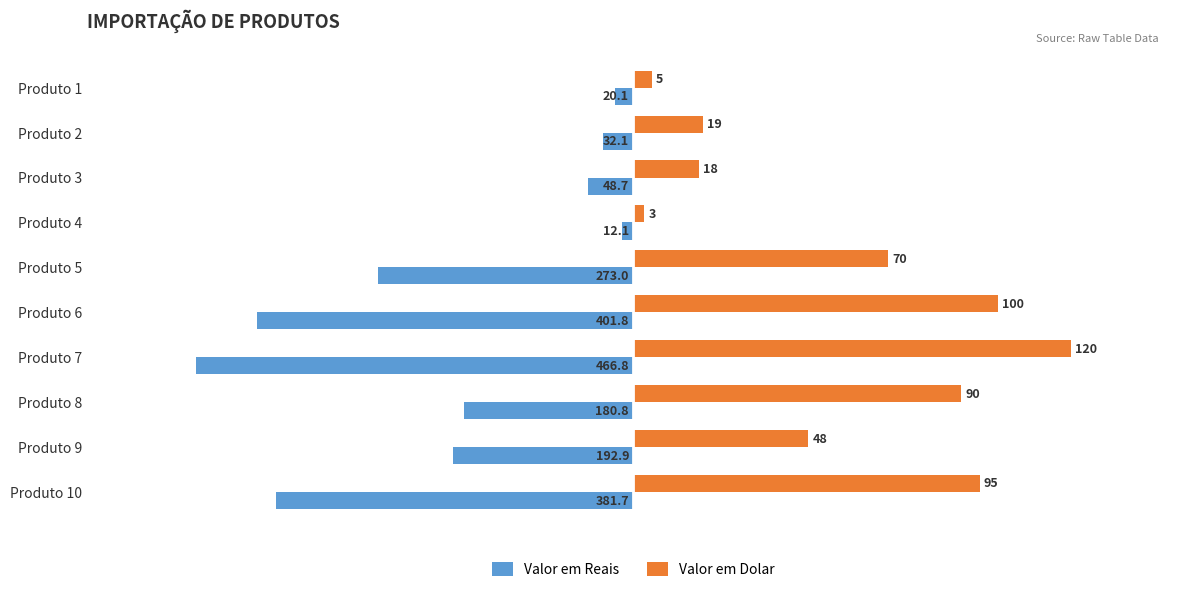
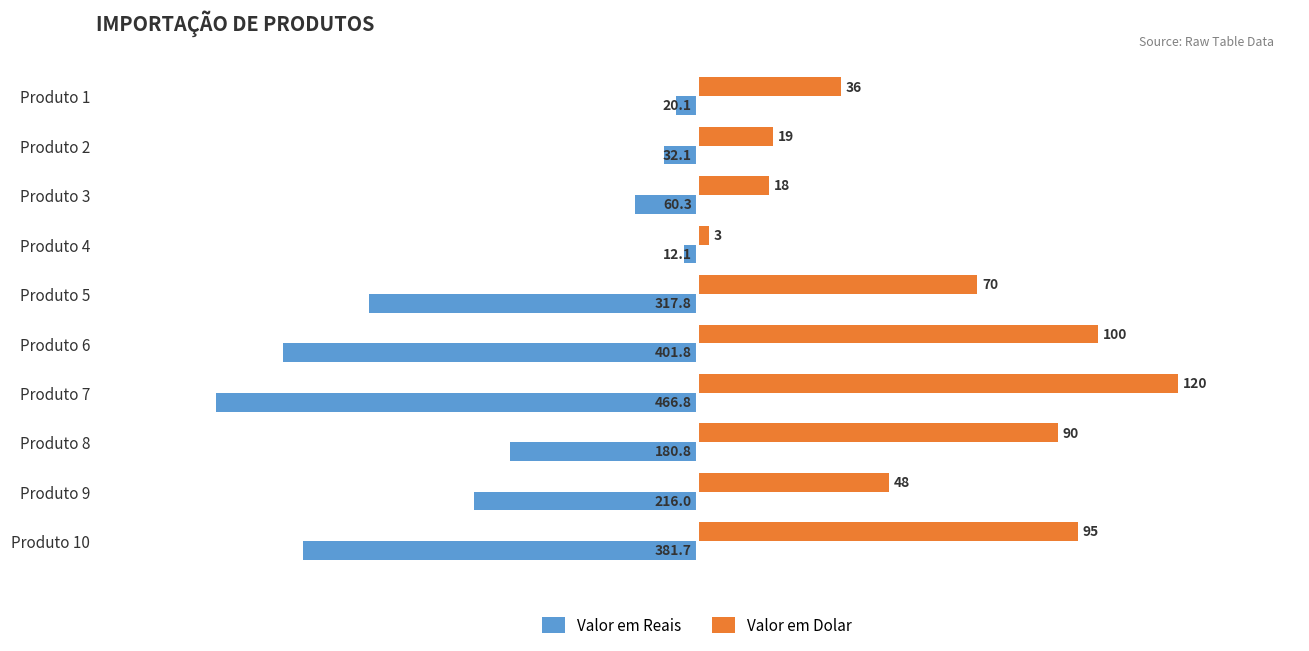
Valor em Dolar, Produto 1: 5 -> 36
Valor em Reais, Produto 3: 48.7 -> 60.3
Valor em Reais, Produto 5: 273.0 -> 317.8
Valor em Reais, Produto 9: 192.9 -> 216.0
